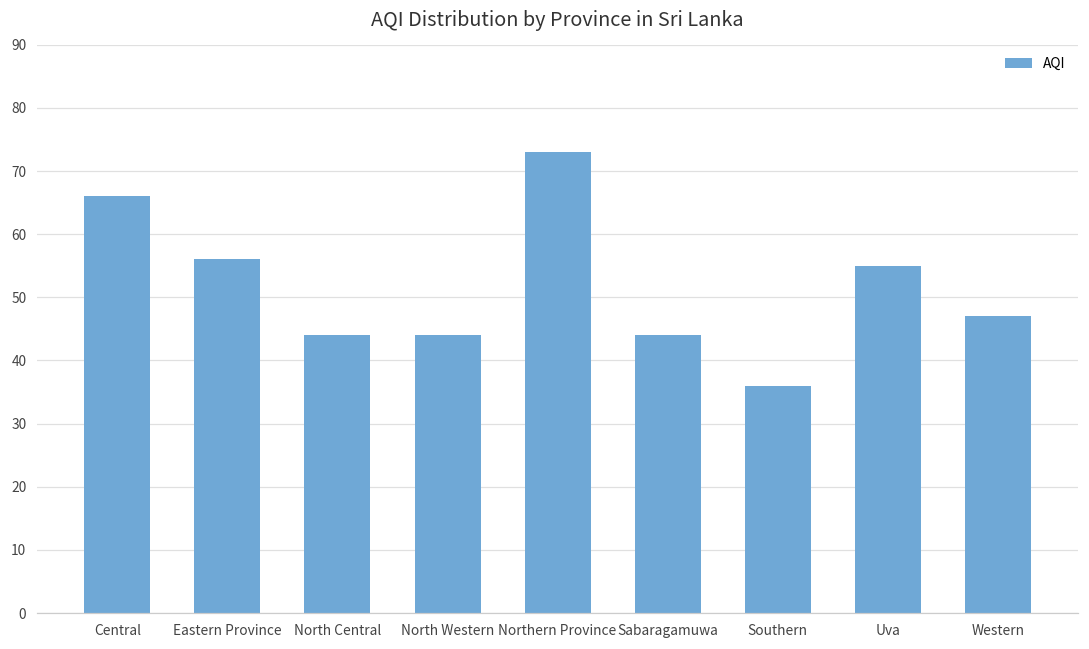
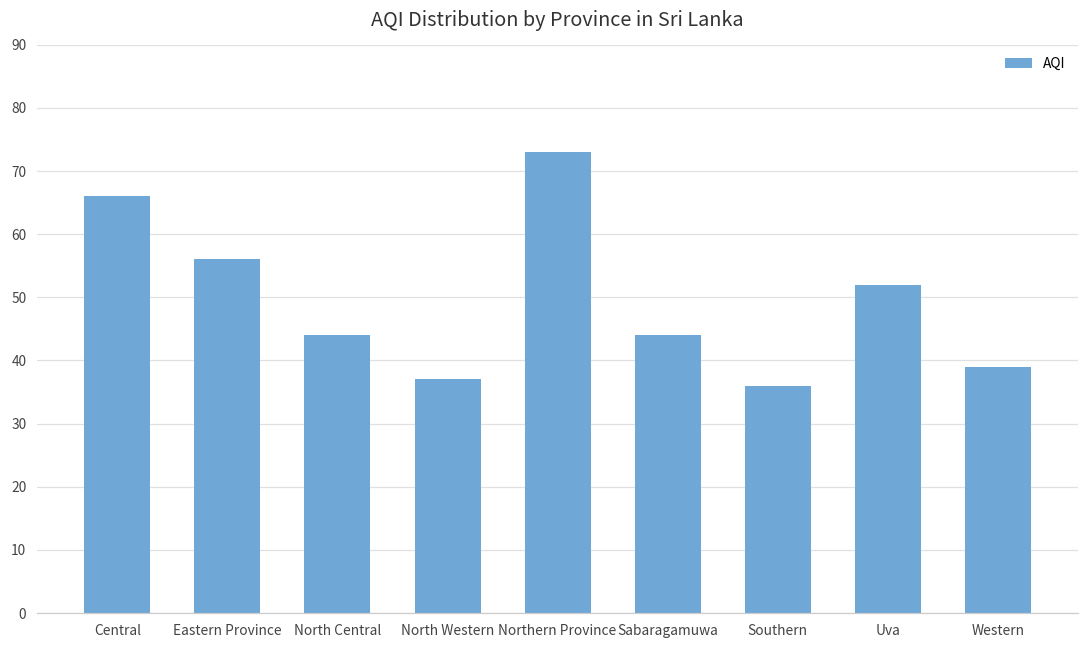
North Western: 44 -> 37
Uva: 55 -> 52
Western: 47 -> 39
